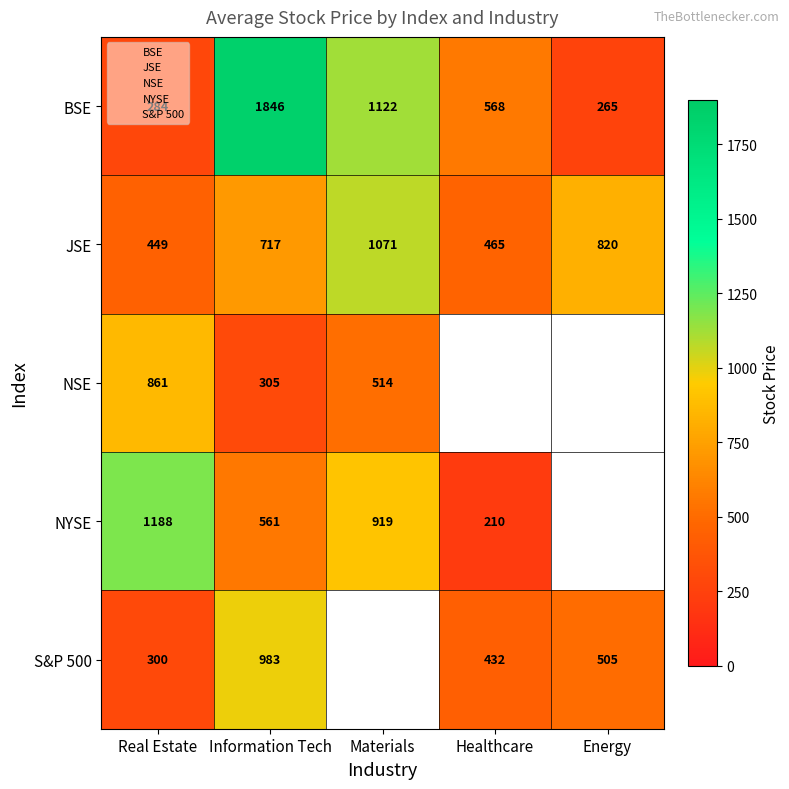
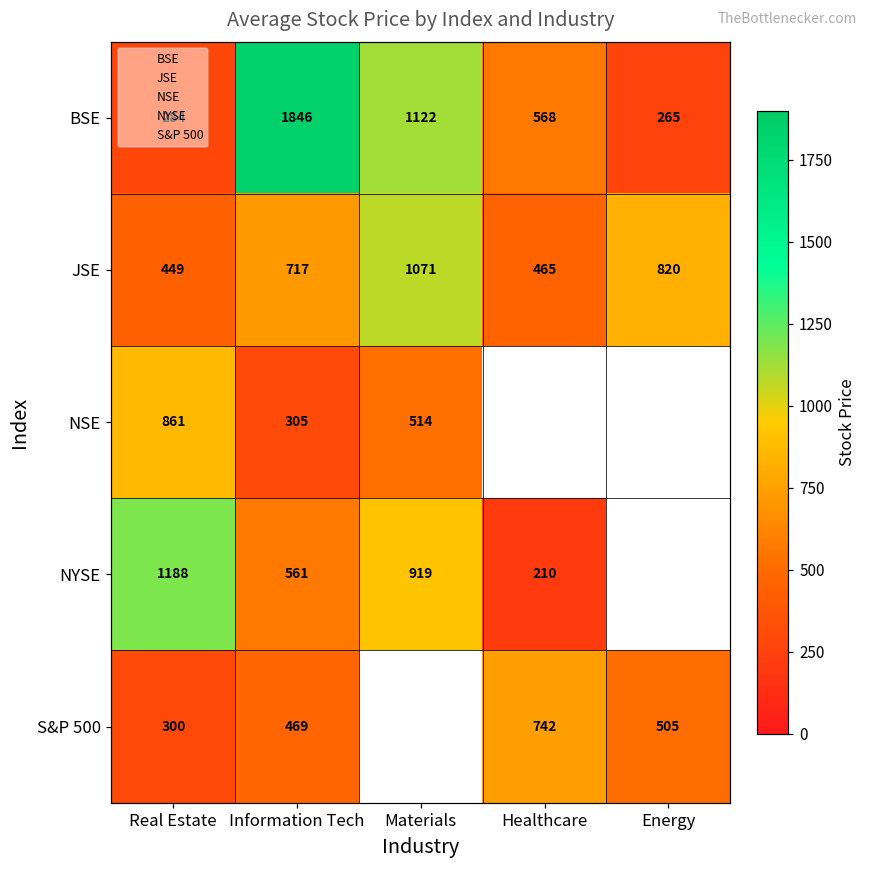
S&P 500, Information Tech: 983 -> 469
S&P 500, Healthcare: 432 -> 742
